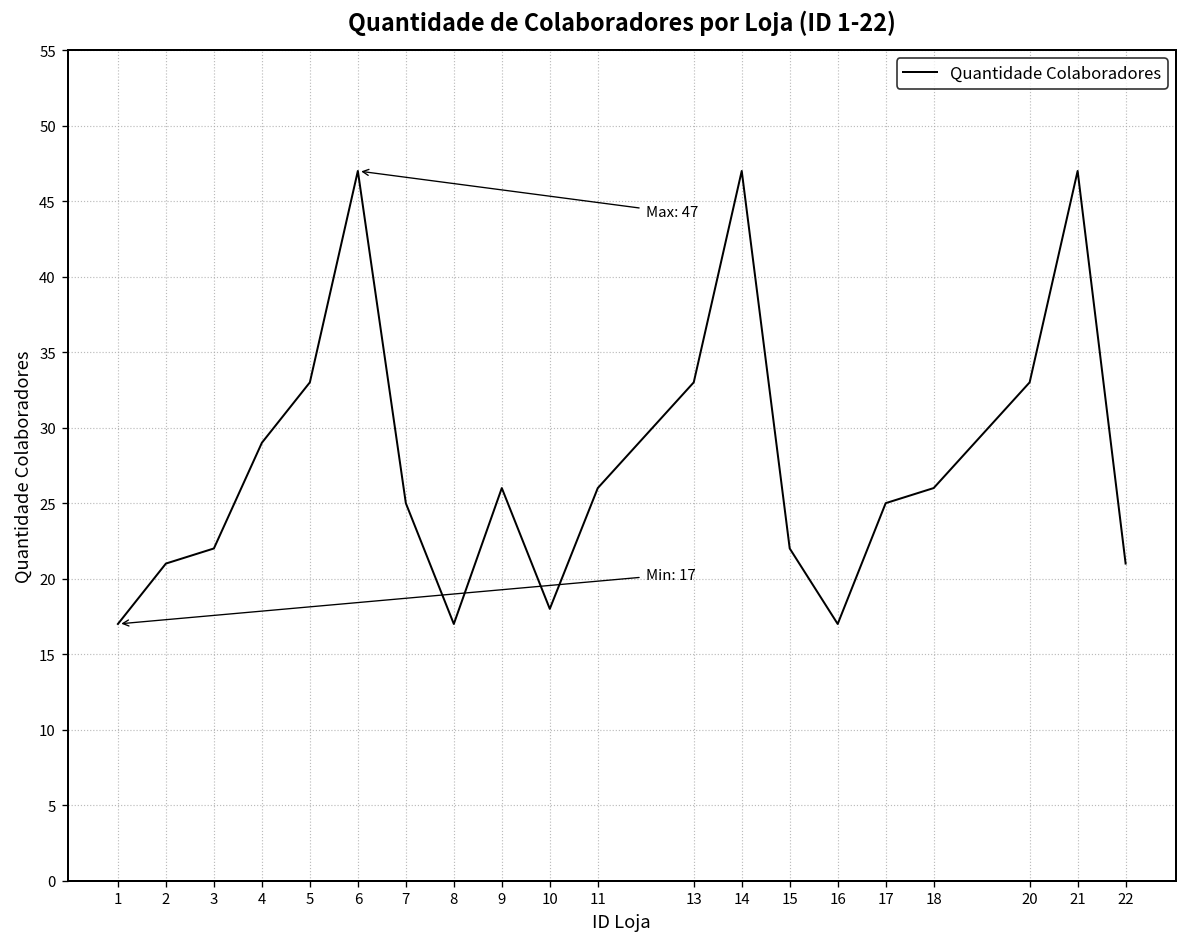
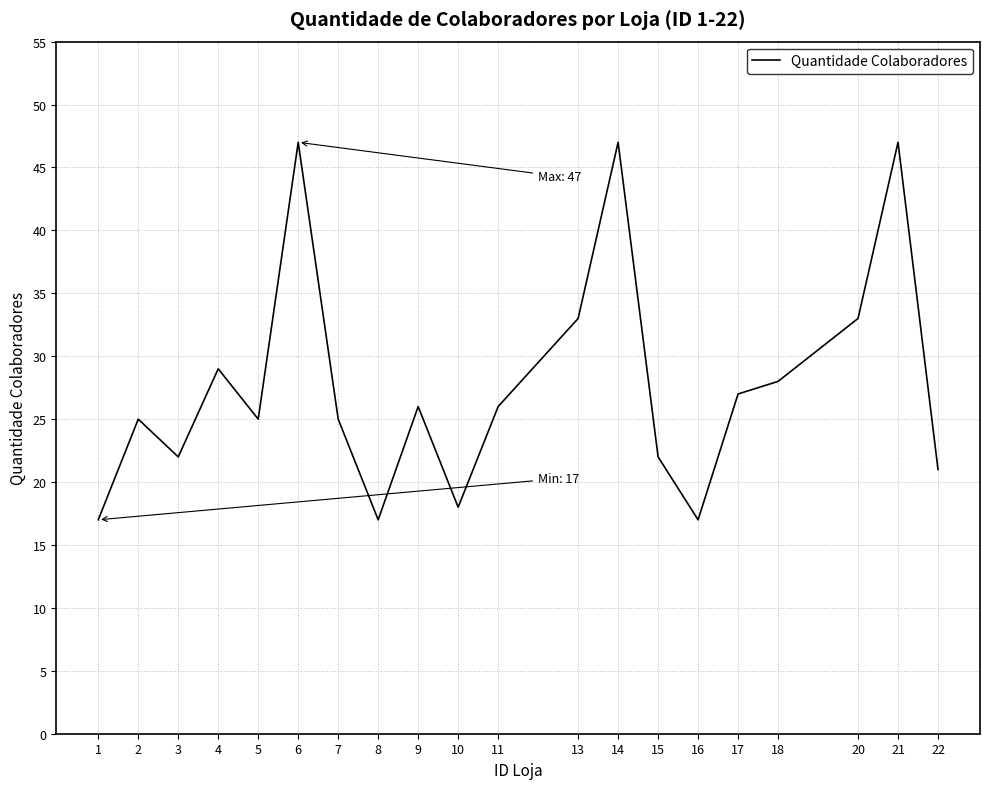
2: 21 -> 25
5: 33 -> 25
17: 25 -> 27
18: 26 -> 28
